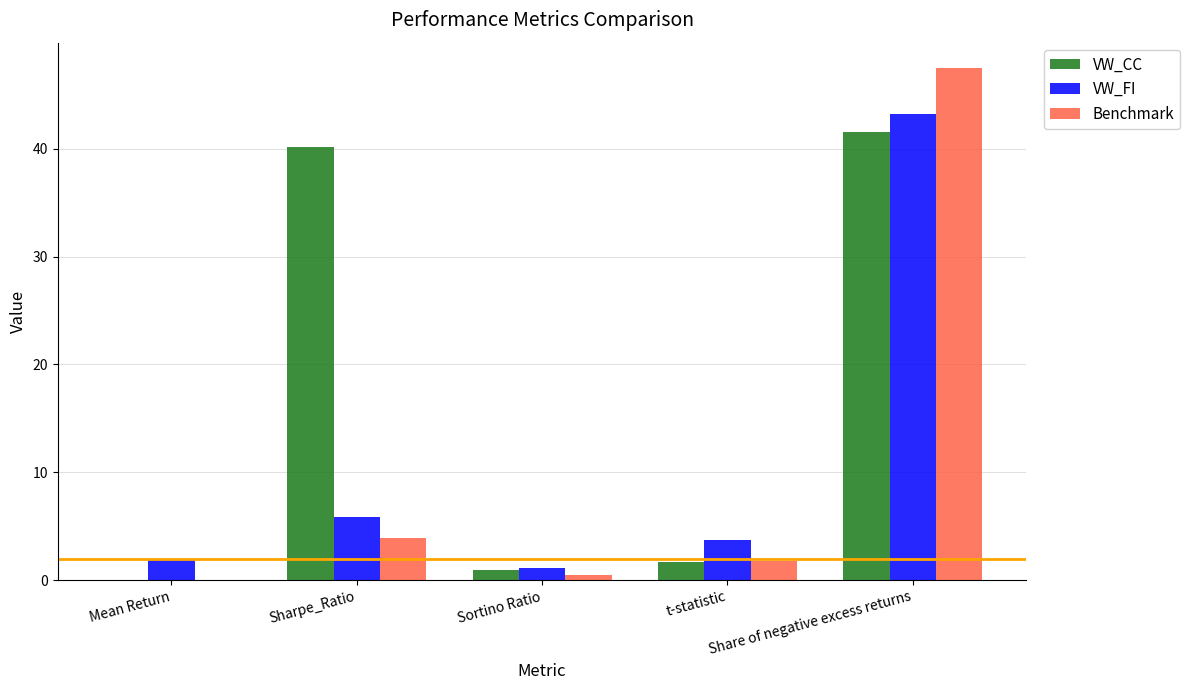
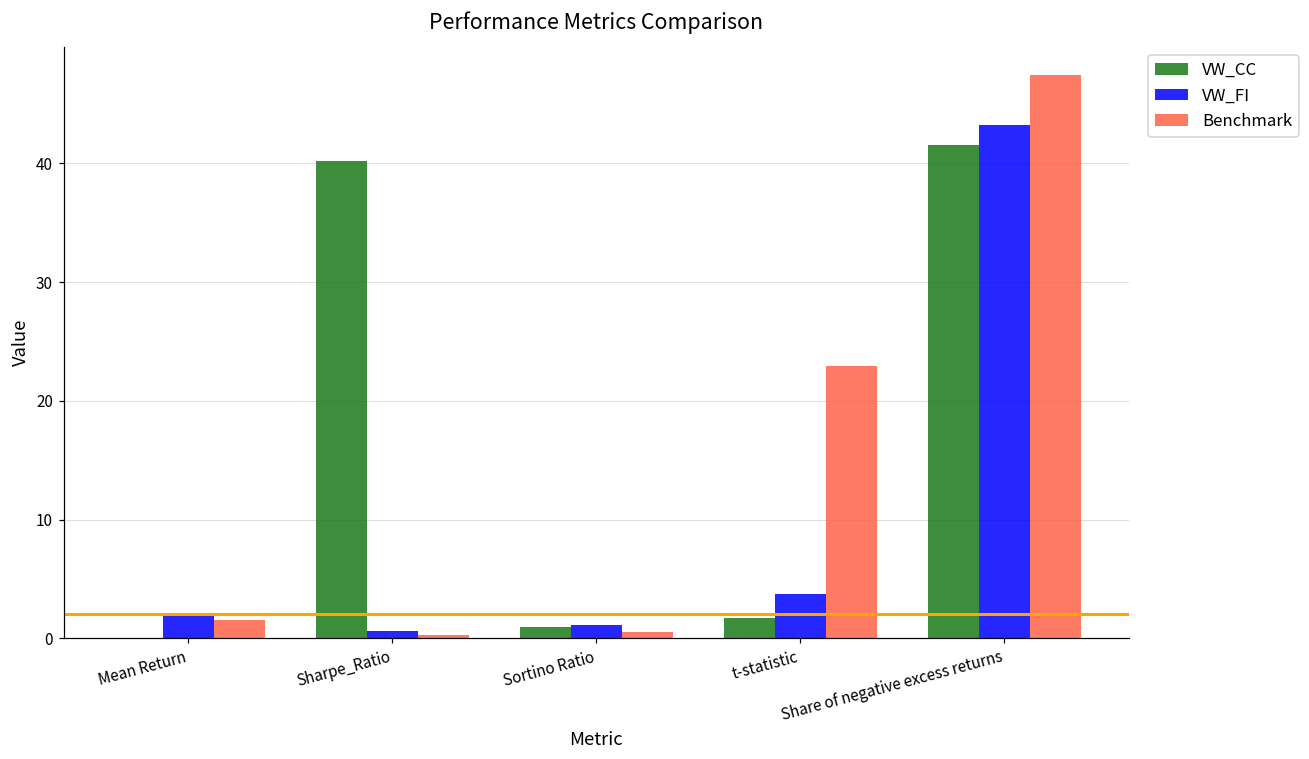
Benchmark, Mean Return: 0.0 -> 1.5
VW_FI, Sharpe_Ratio: 5.9 -> 0.6
Benchmark, Sharpe_Ratio: 3.9 -> 0.2
Benchmark, t-statistic: 1.8 -> 22.9
